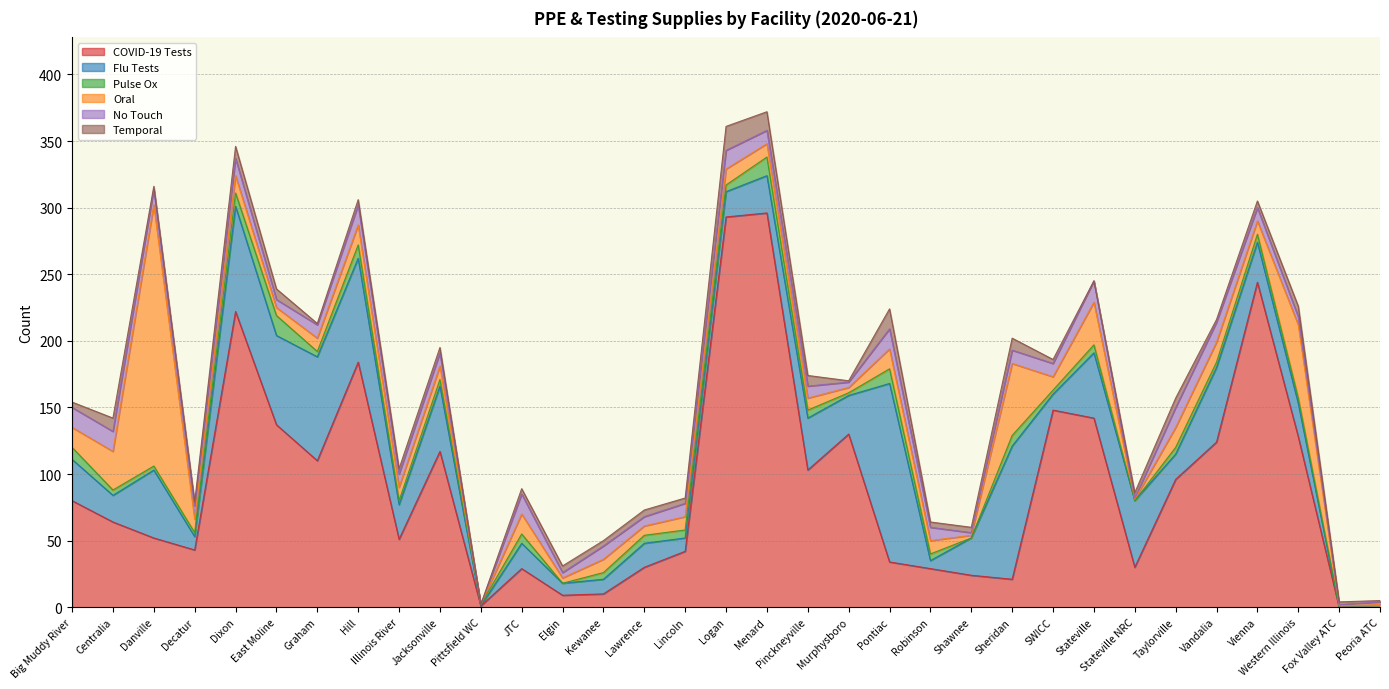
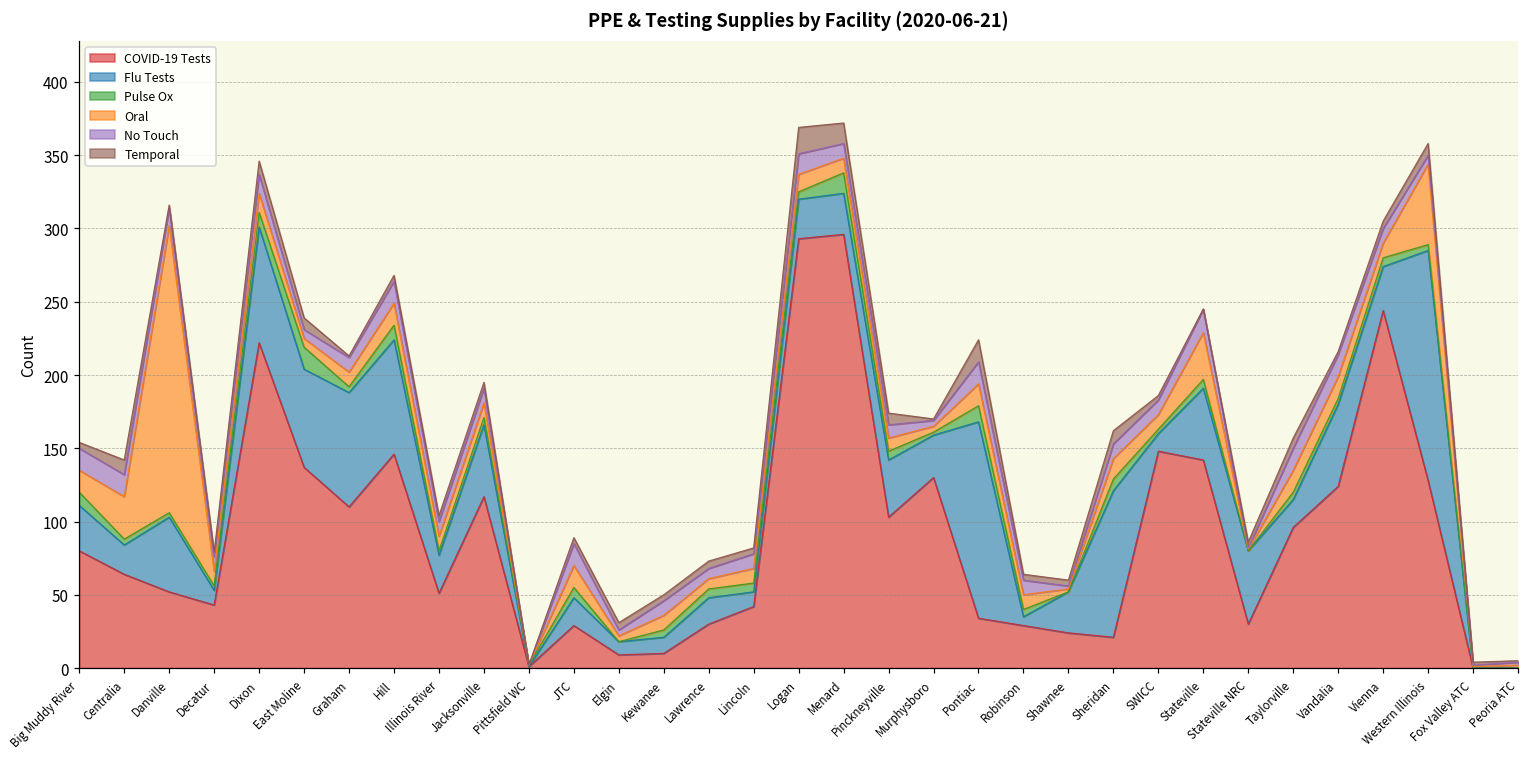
COVID-19 Tests, Hill: 184 -> 146
Flu Tests, Logan: 19 -> 27
Oral, Sheridan: 54 -> 14
Flu Tests, Western Illinois: 25 -> 157
